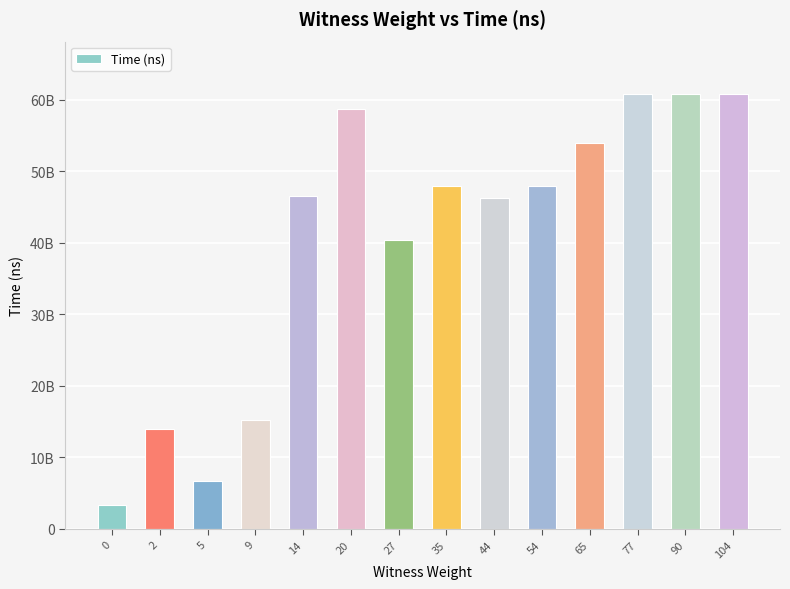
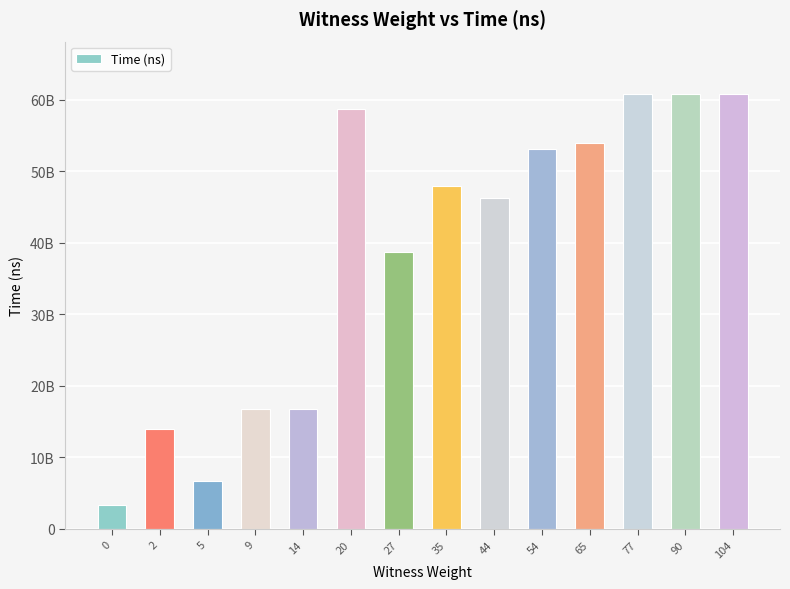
9: 15000000000 -> 17000000000
14: 47000000000 -> 17000000000
27: 40000000000 -> 39000000000
54: 48000000000 -> 53000000000
